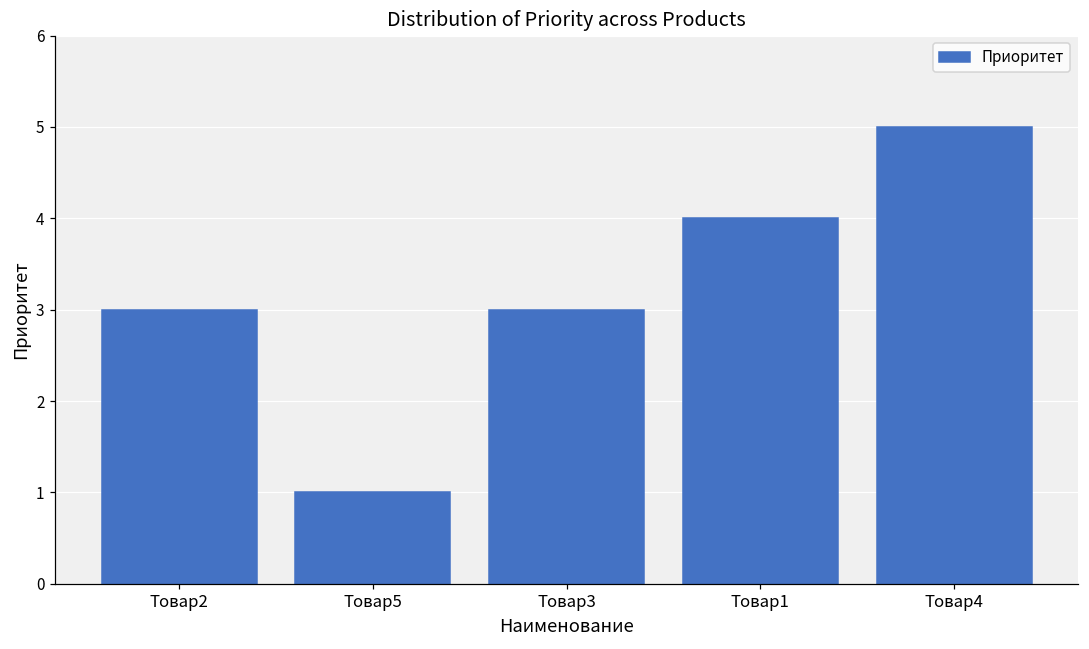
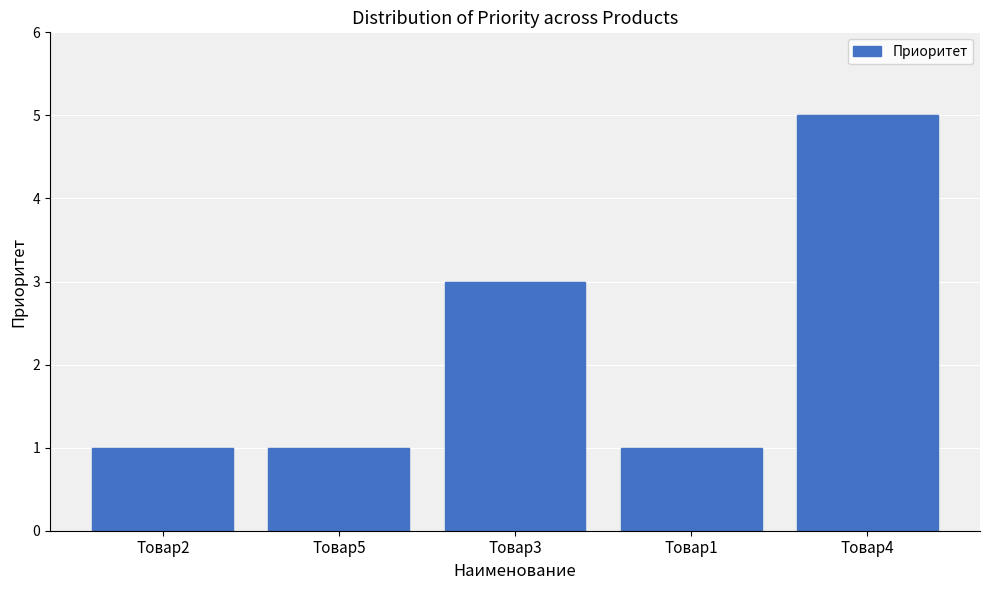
Товар2: 3 -> 1
Товар1: 4 -> 1
